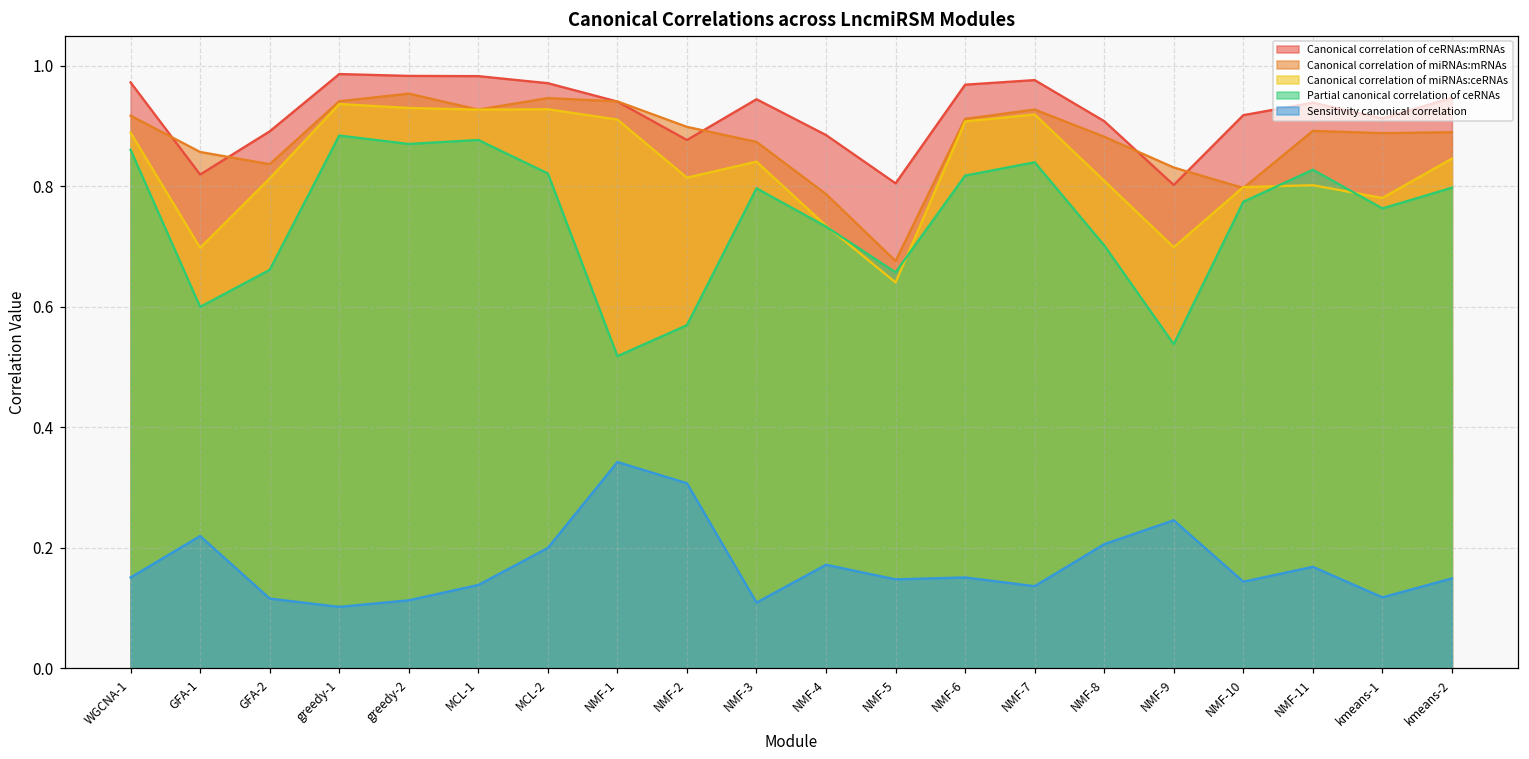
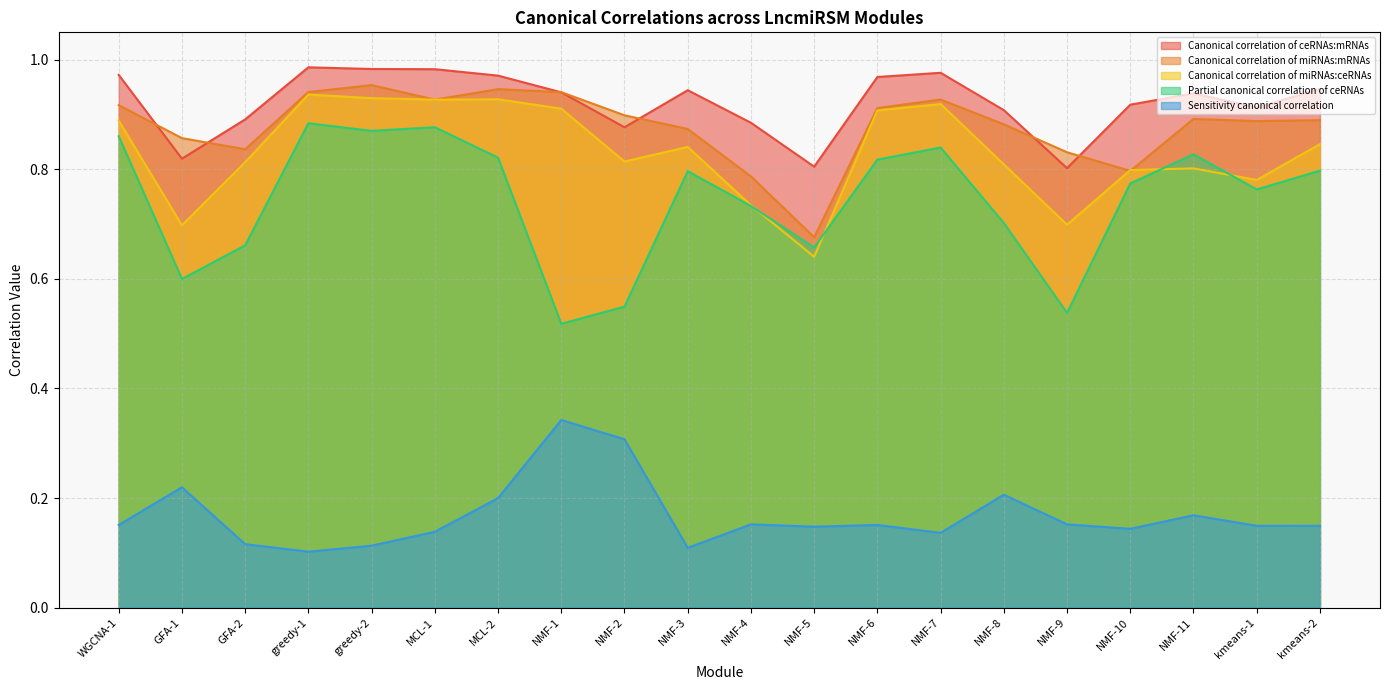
Partial canonical correlation of ceRNAs, NMF-2: 0.57 -> 0.55
Sensitivity canonical correlation, NMF-4: 0.17 -> 0.15
Sensitivity canonical correlation, NMF-9: 0.25 -> 0.15
Sensitivity canonical correlation, kmeans-1: 0.12 -> 0.15
